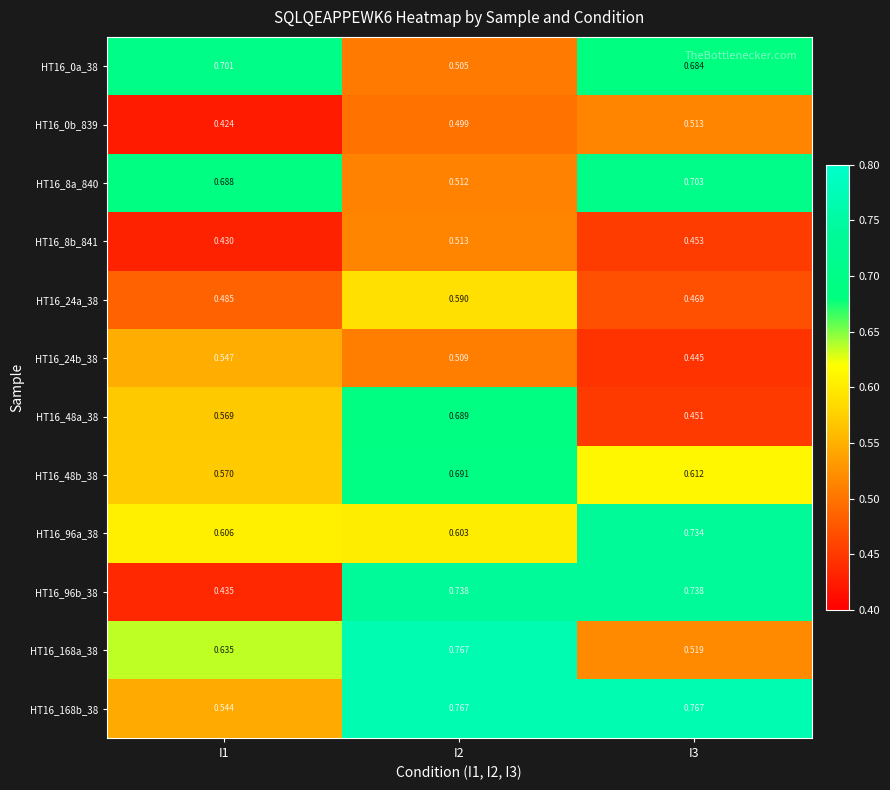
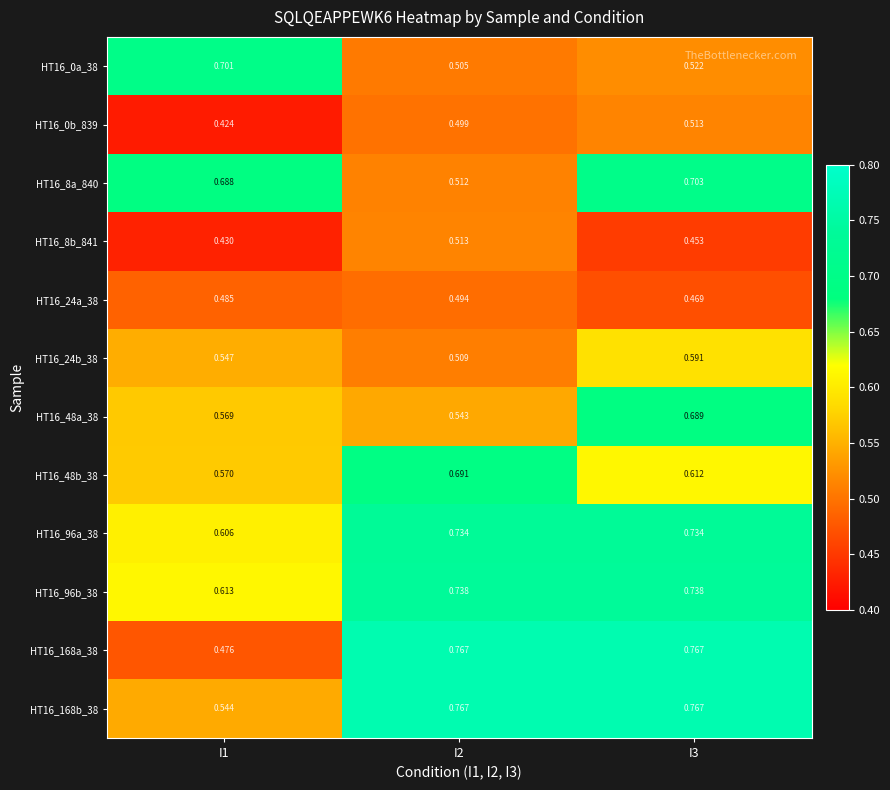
HT16_0a_38, I3: 0.684 -> 0.522
HT16_24a_38, I2: 0.590 -> 0.494
HT16_24b_38, I3: 0.445 -> 0.591
HT16_48a_38, I2: 0.689 -> 0.543
HT16_48a_38, I3: 0.451 -> 0.689
HT16_96a_38, I2: 0.603 -> 0.734
HT16_96b_38, I1: 0.435 -> 0.613
HT16_168a_38, I1: 0.635 -> 0.476
HT16_168a_38, I3: 0.519 -> 0.767
